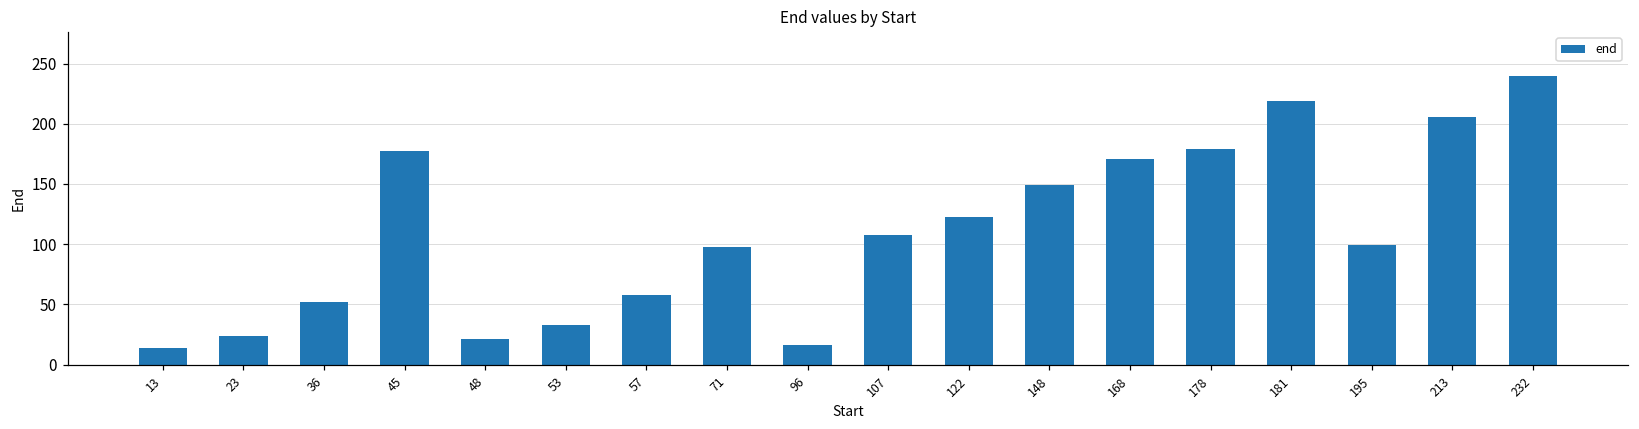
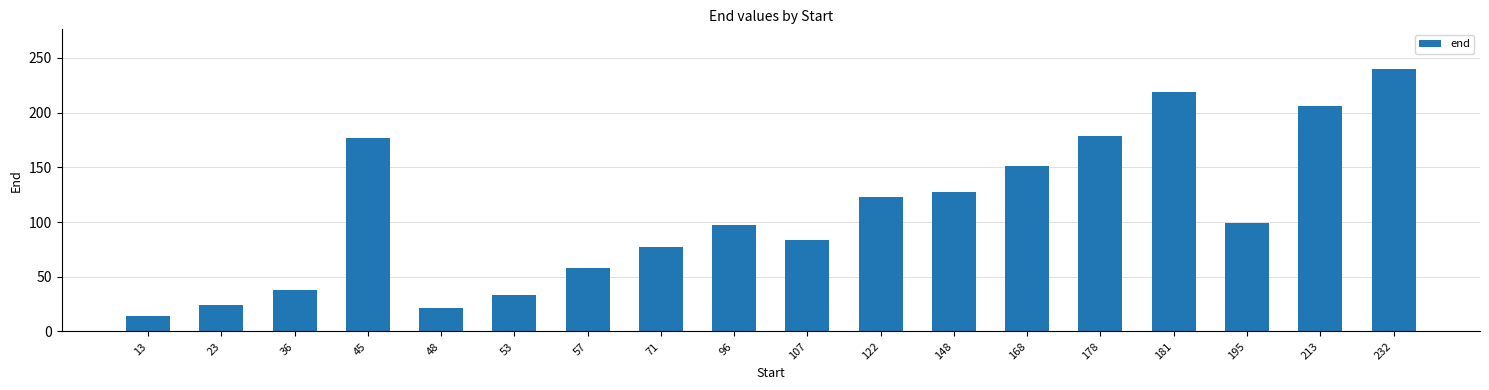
36: 52 -> 38
71: 98 -> 77
96: 16 -> 97
107: 108 -> 84
148: 149 -> 127
168: 171 -> 151
